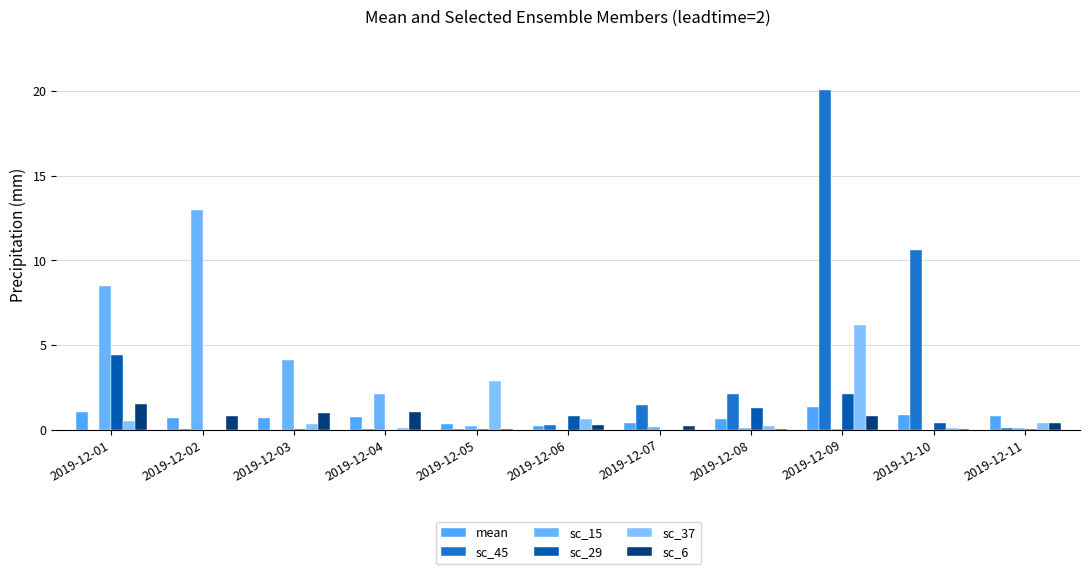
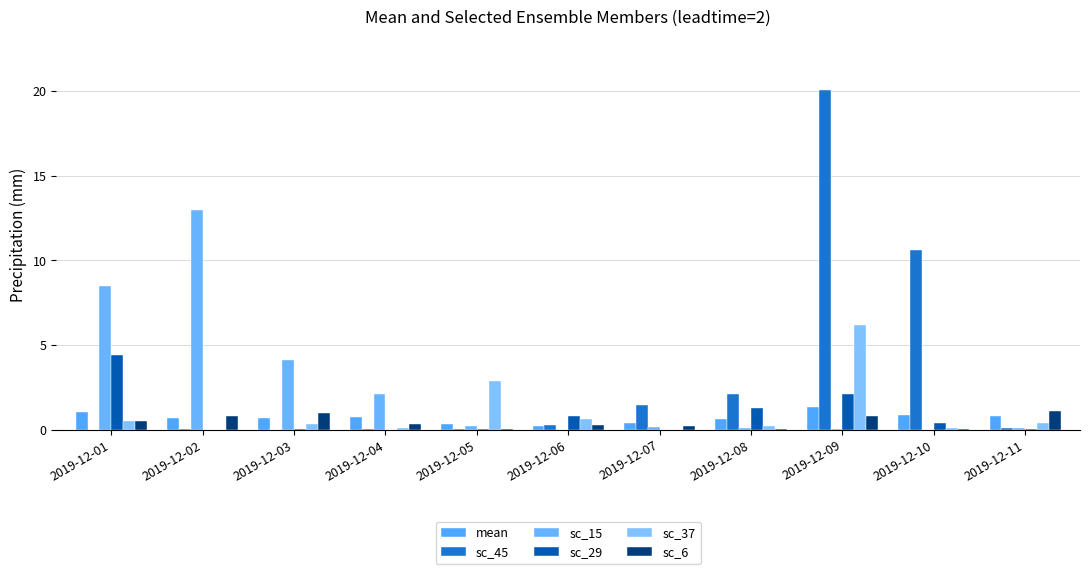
sc_6, 2019-12-01: 1.5 -> 0.5
sc_6, 2019-12-04: 1.0 -> 0.4
sc_6, 2019-12-11: 0.4 -> 1.1
